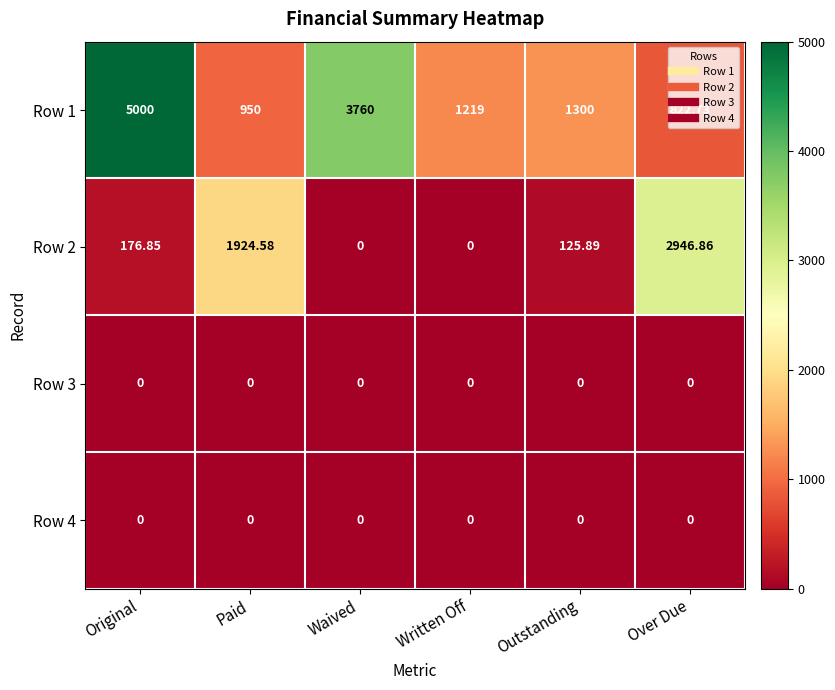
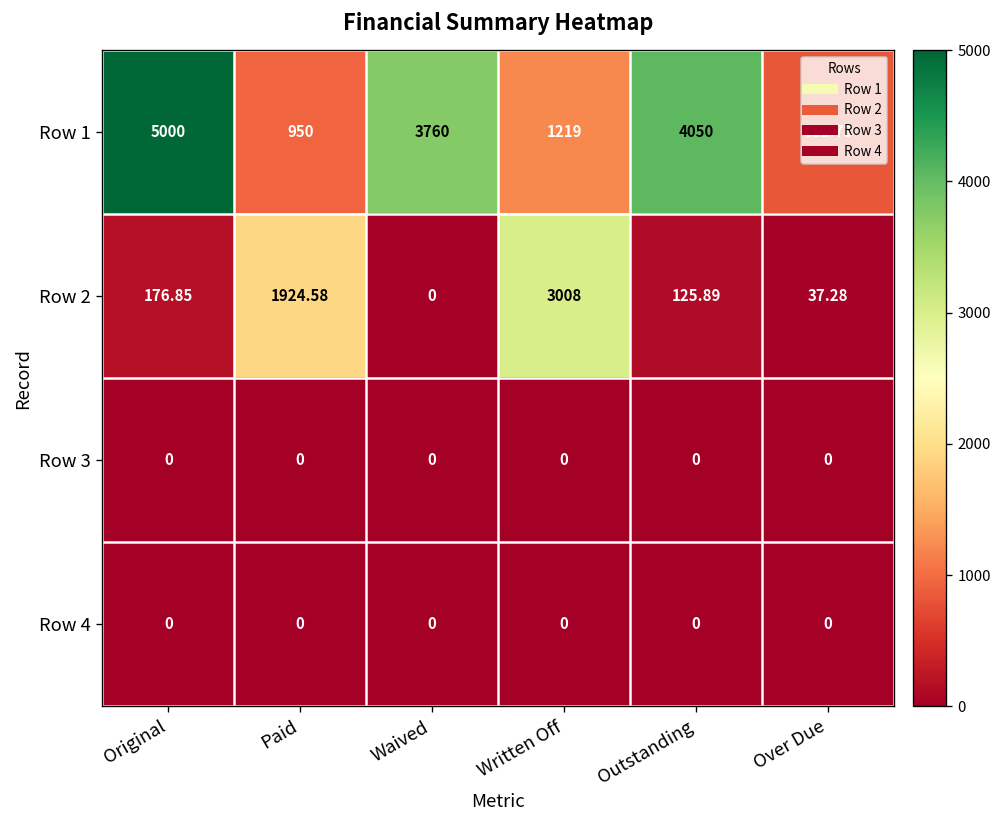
Row 1, Outstanding: 1300 -> 4050
Row 2, Written Off: 0 -> 3008
Row 2, Over Due: 2946.86 -> 37.28
